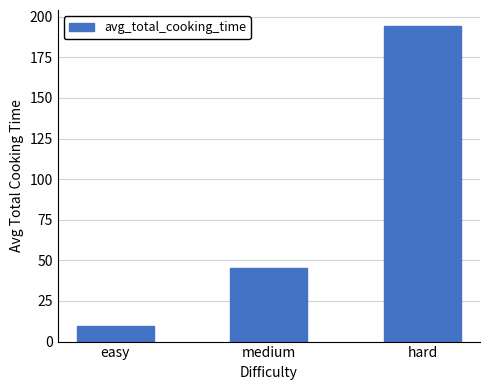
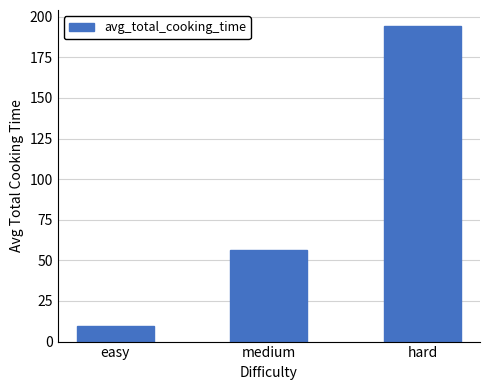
medium: 45 -> 56
